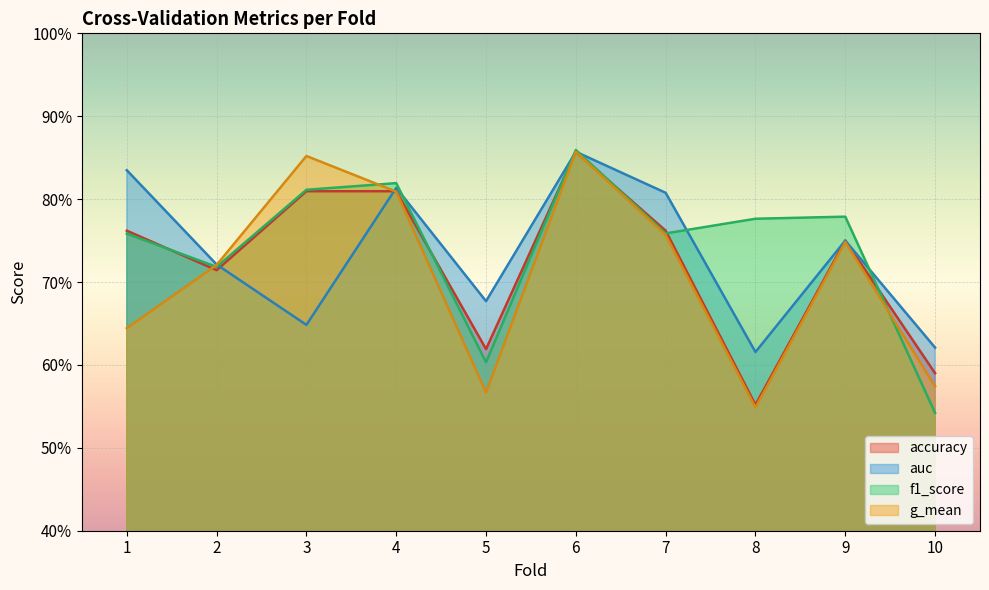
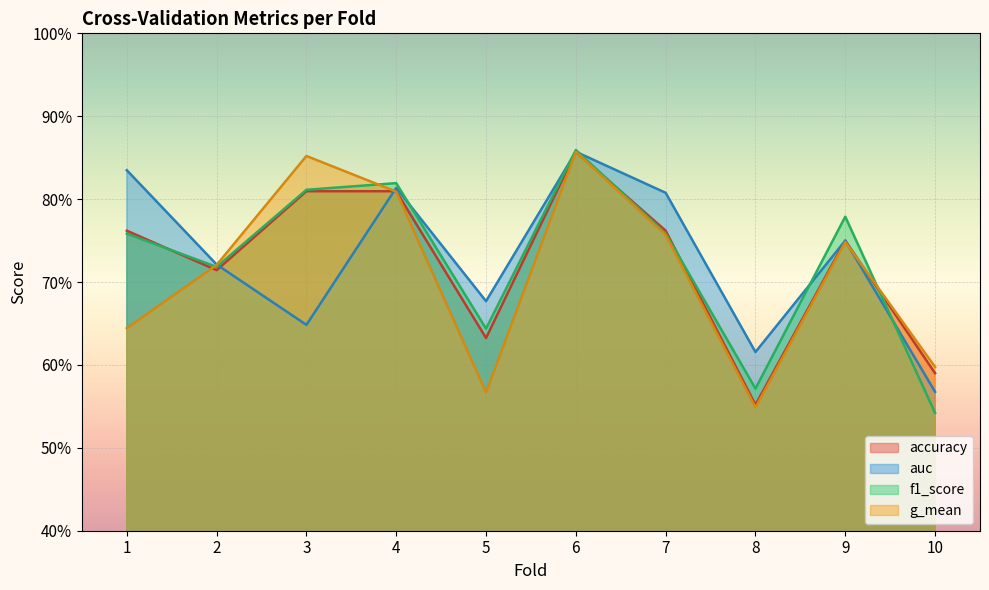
accuracy, 5: 62% -> 63%
f1_score, 5: 60% -> 64%
f1_score, 8: 78% -> 57%
auc, 10: 62% -> 57%
g_mean, 10: 57% -> 60%
